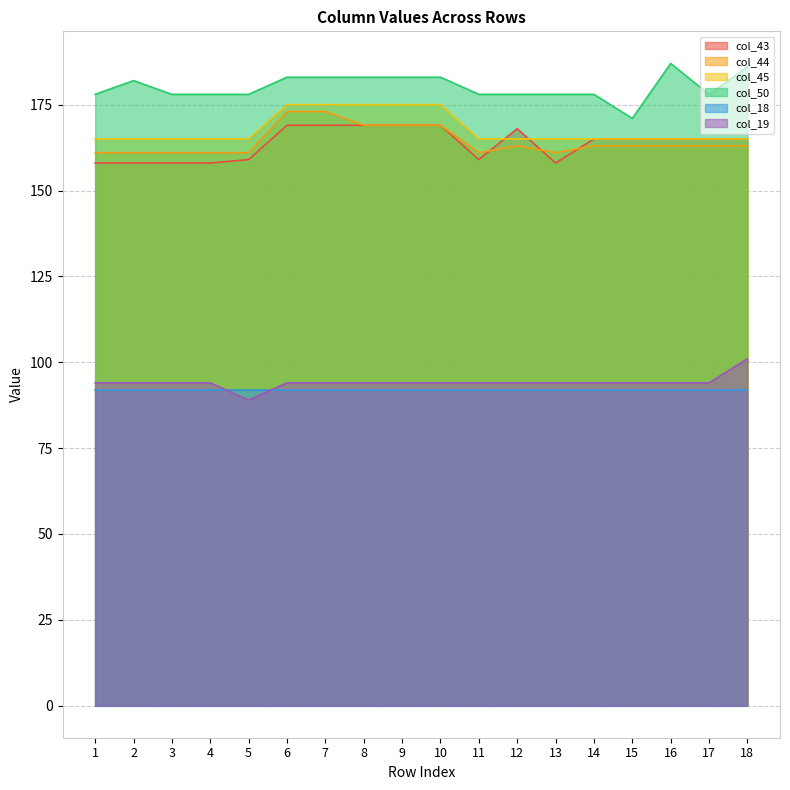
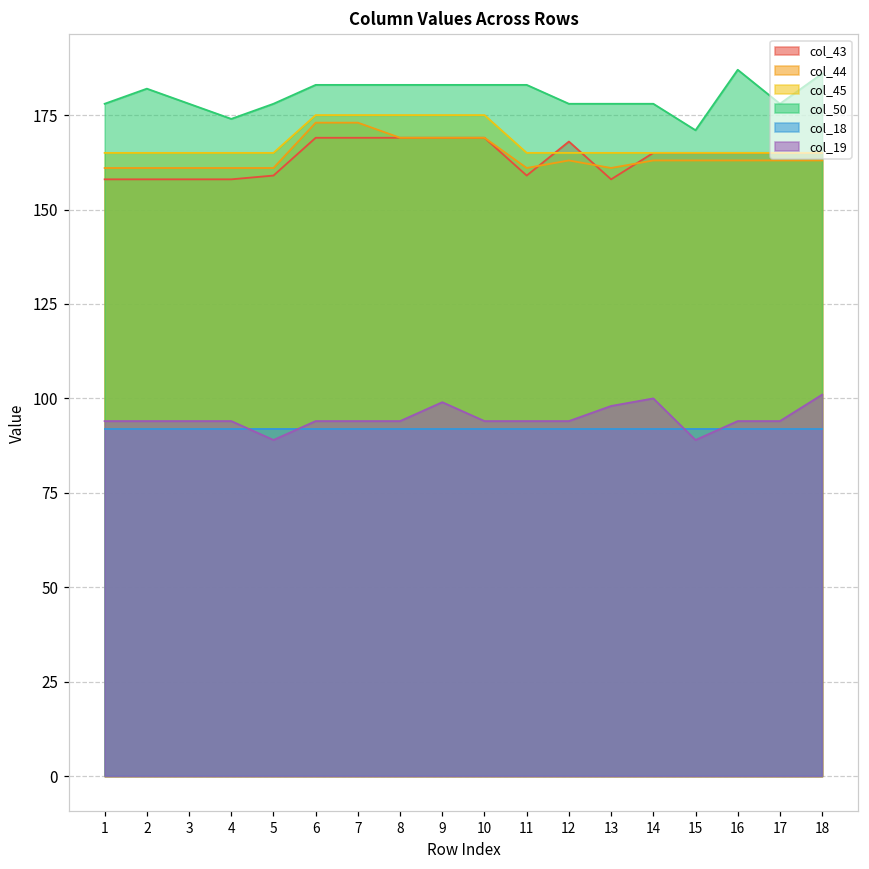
col_50, 4: 178 -> 174
col_19, 9: 94 -> 99
col_50, 11: 178 -> 183
col_19, 13: 94 -> 98
col_19, 14: 94 -> 100
col_19, 15: 94 -> 89
